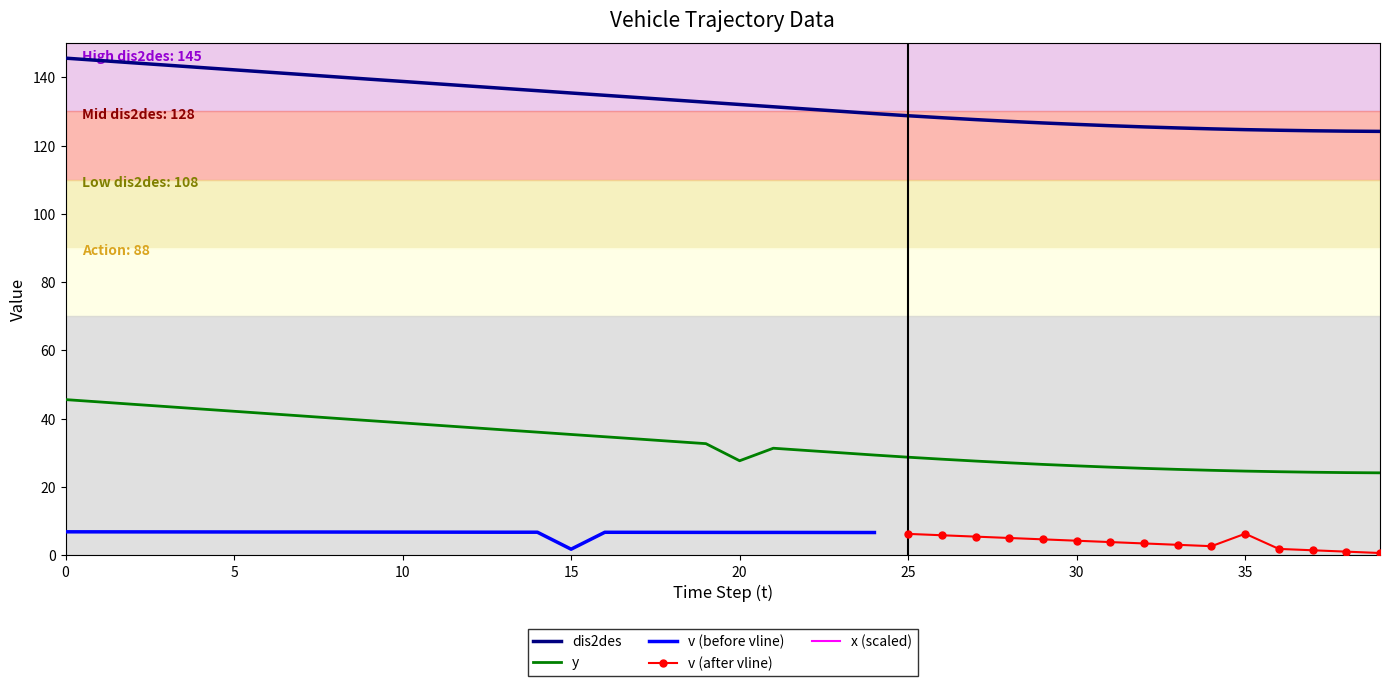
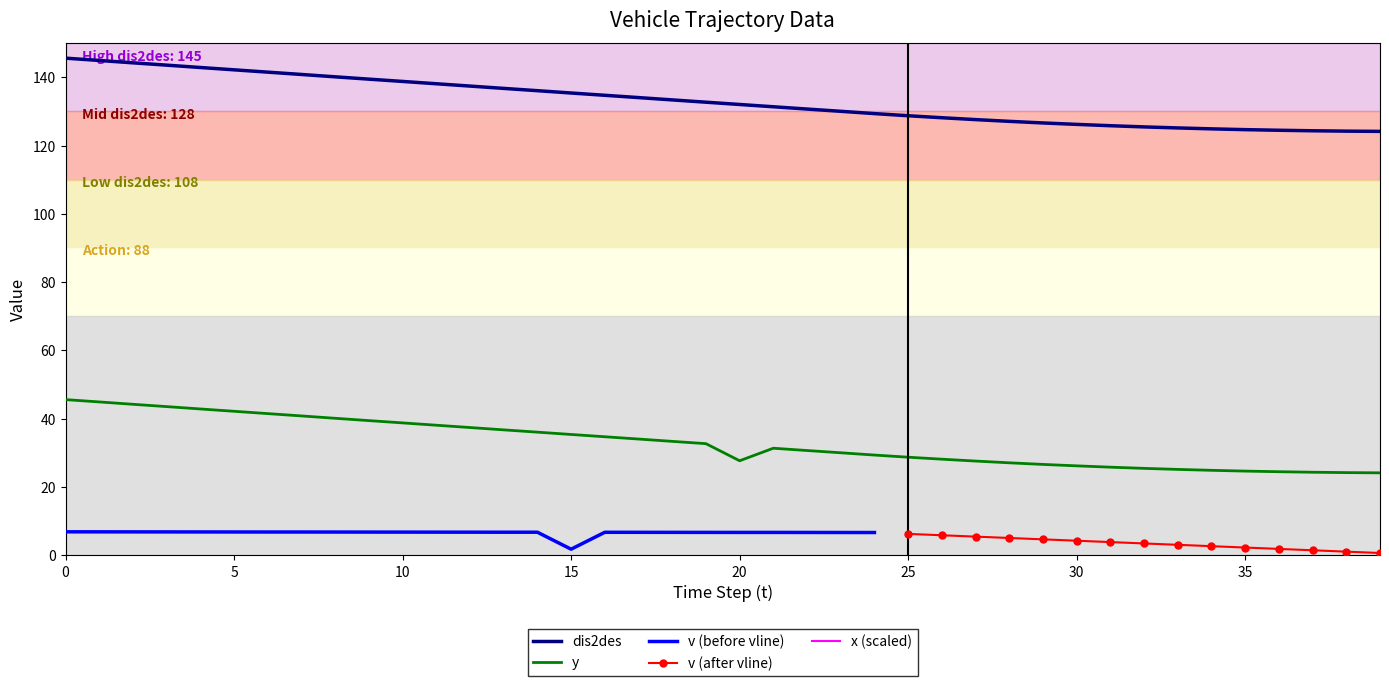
v (after vline), 35: 6 -> 2
